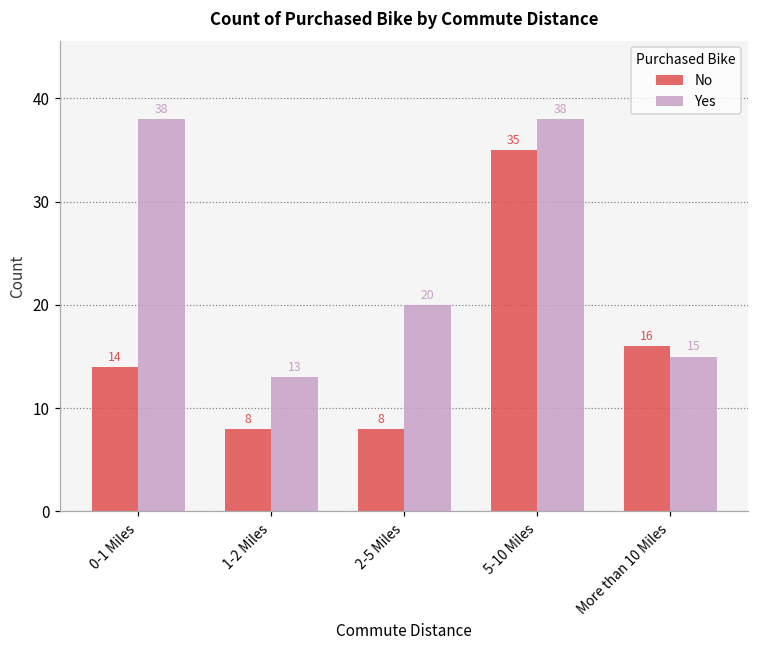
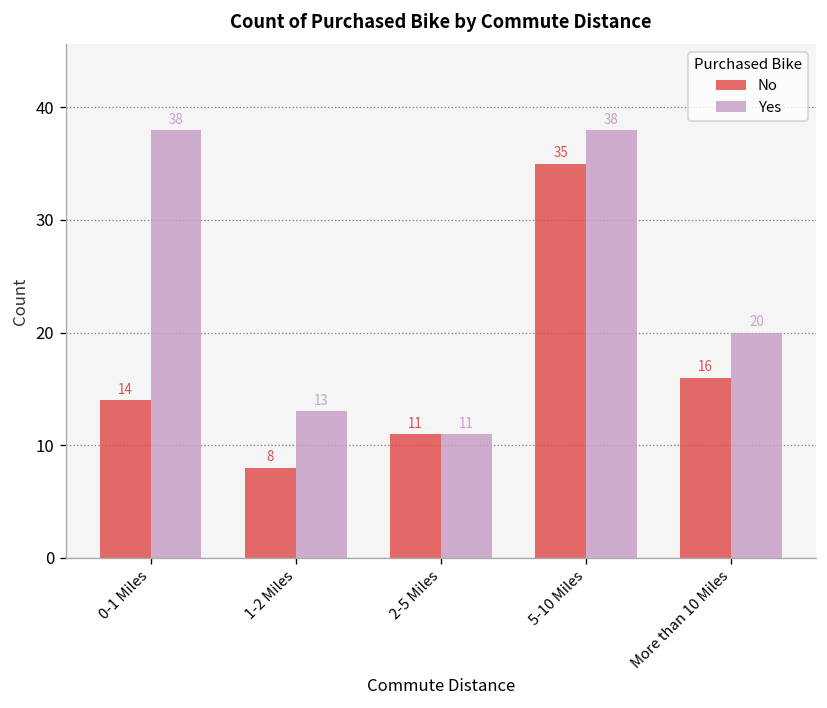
No, 2-5 Miles: 8 -> 11
Yes, 2-5 Miles: 20 -> 11
Yes, More than 10 Miles: 15 -> 20
